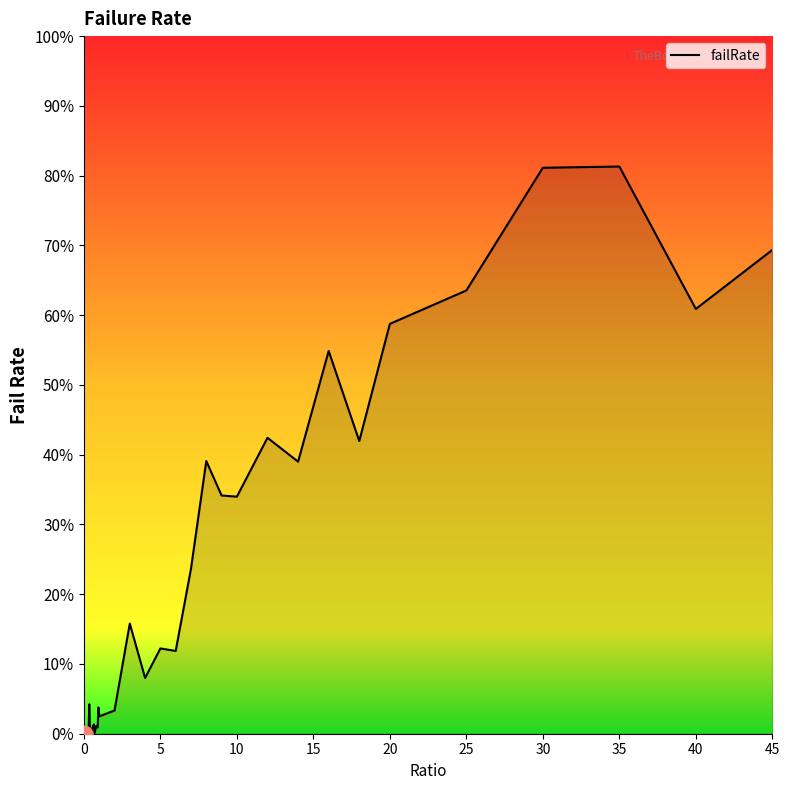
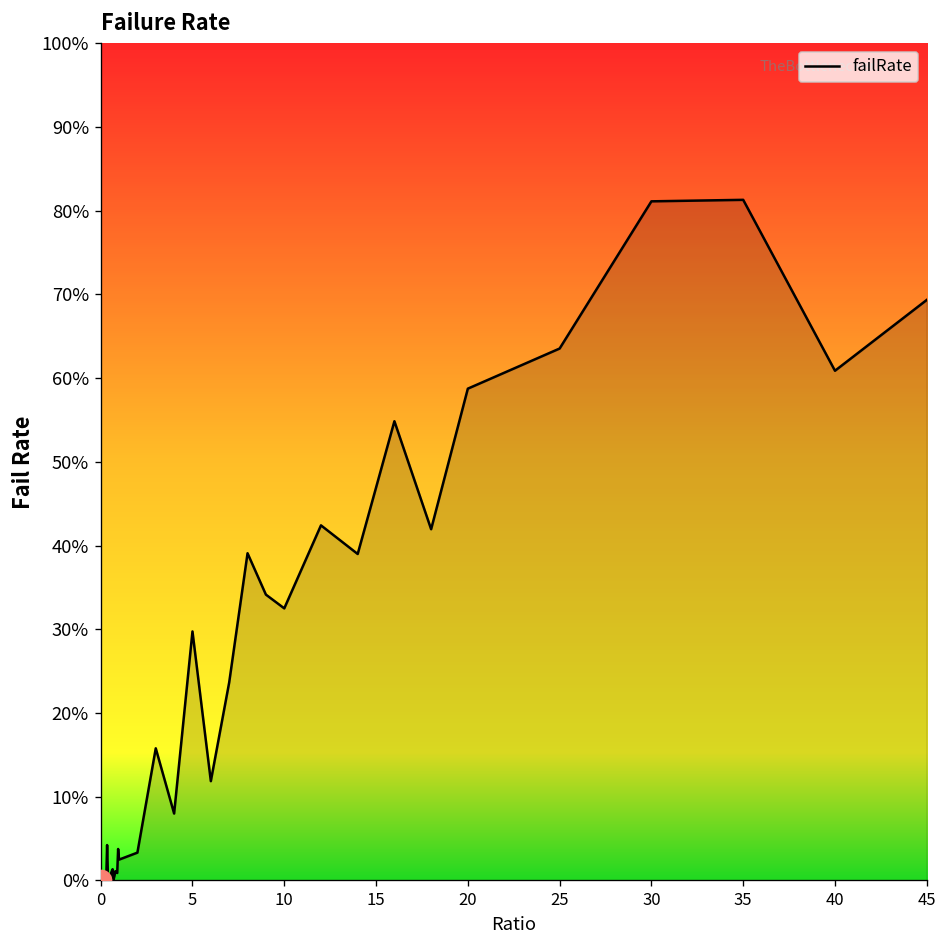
failRate, 5: 12% -> 30%
failRate, 10: 34% -> 33%
